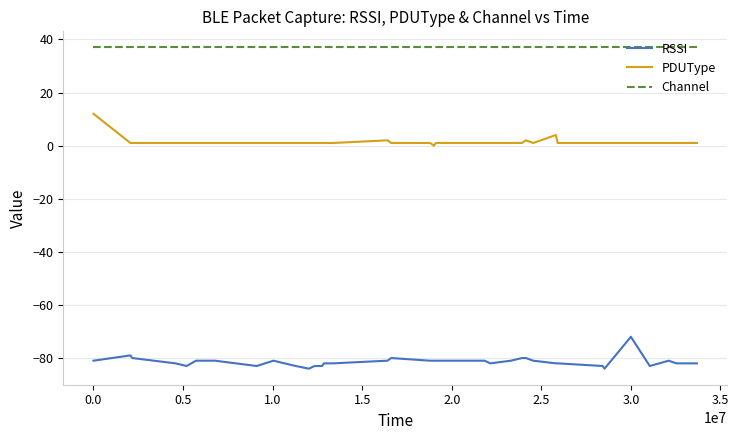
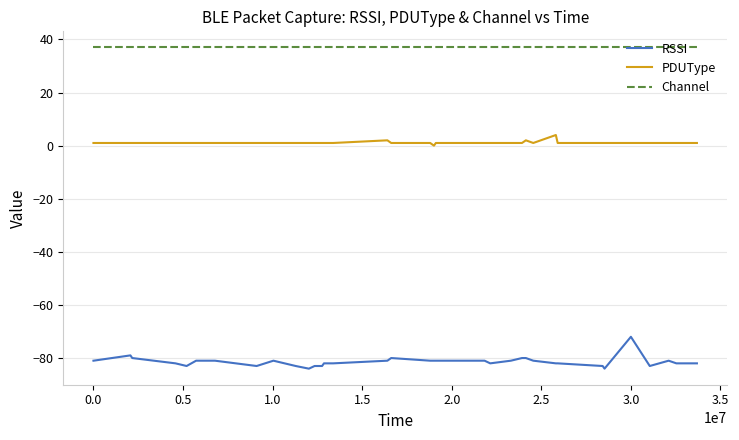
PDUType, 0.0: 12 -> 1
